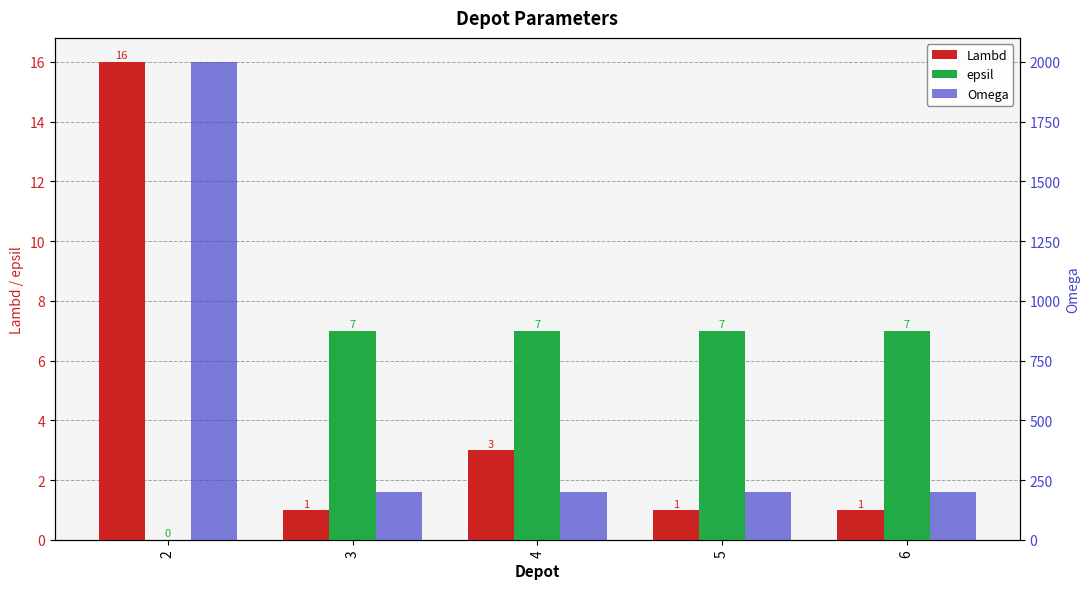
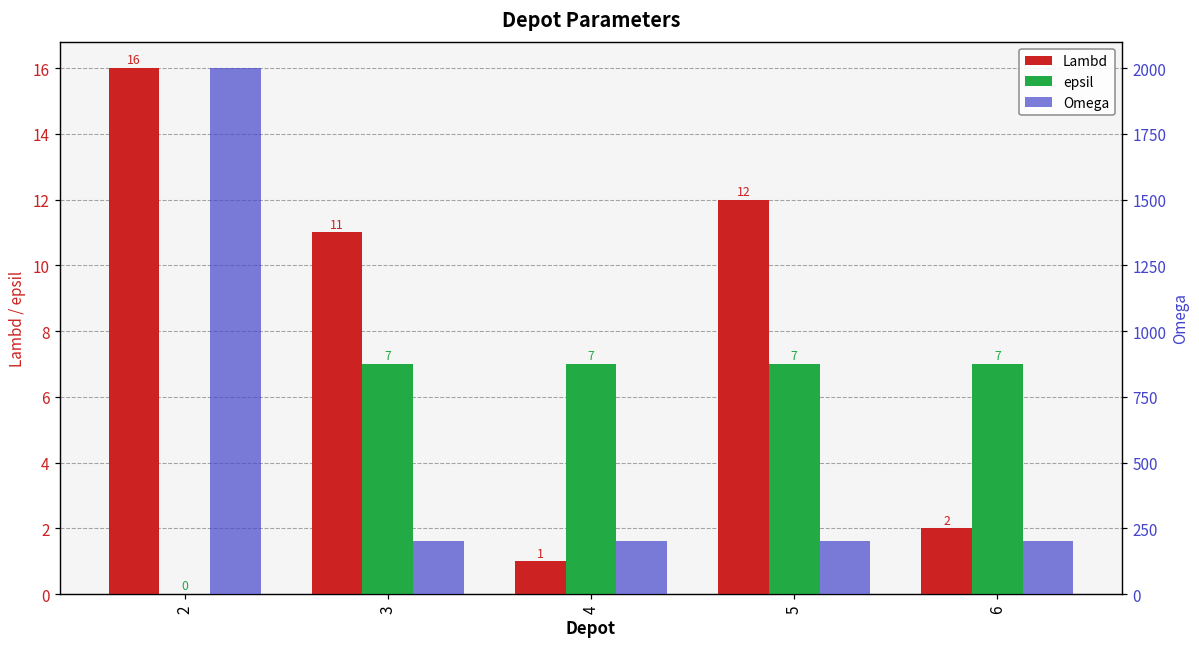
Lambd, 3: 1 -> 11
Lambd, 4: 3 -> 1
Lambd, 5: 1 -> 12
Lambd, 6: 1 -> 2
